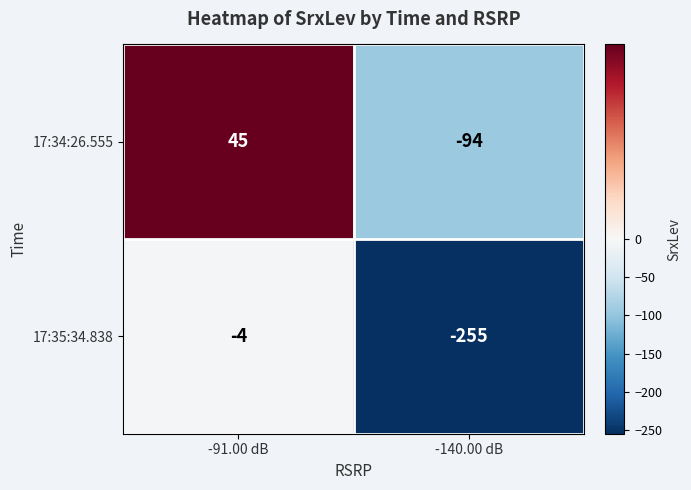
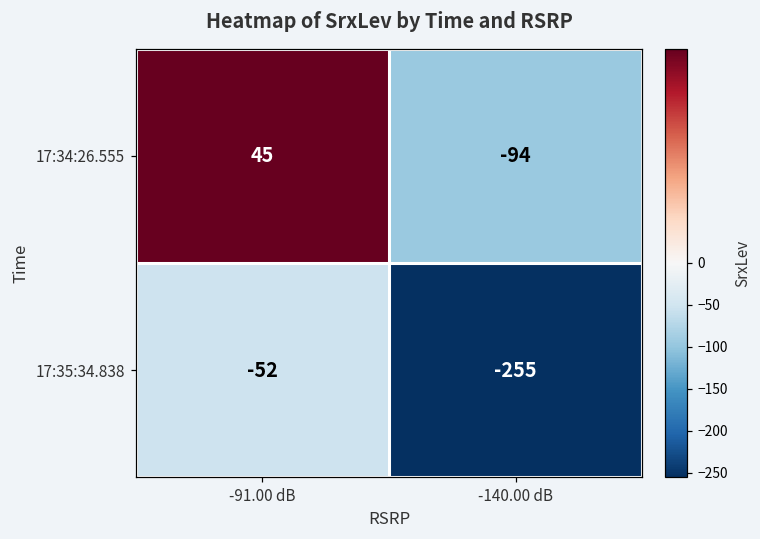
17:35:34.838, -91.00 dB: -4 -> -52
